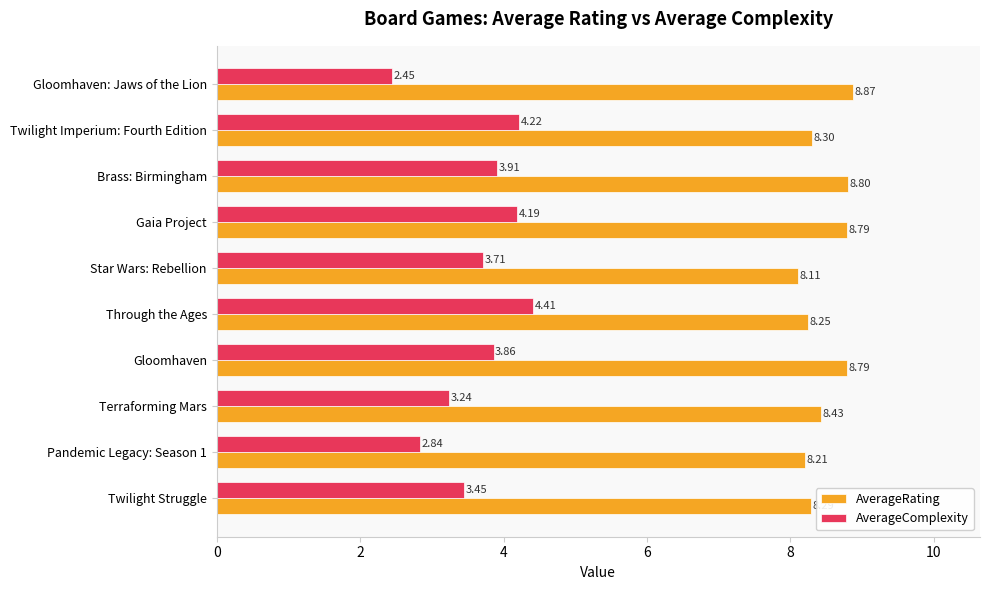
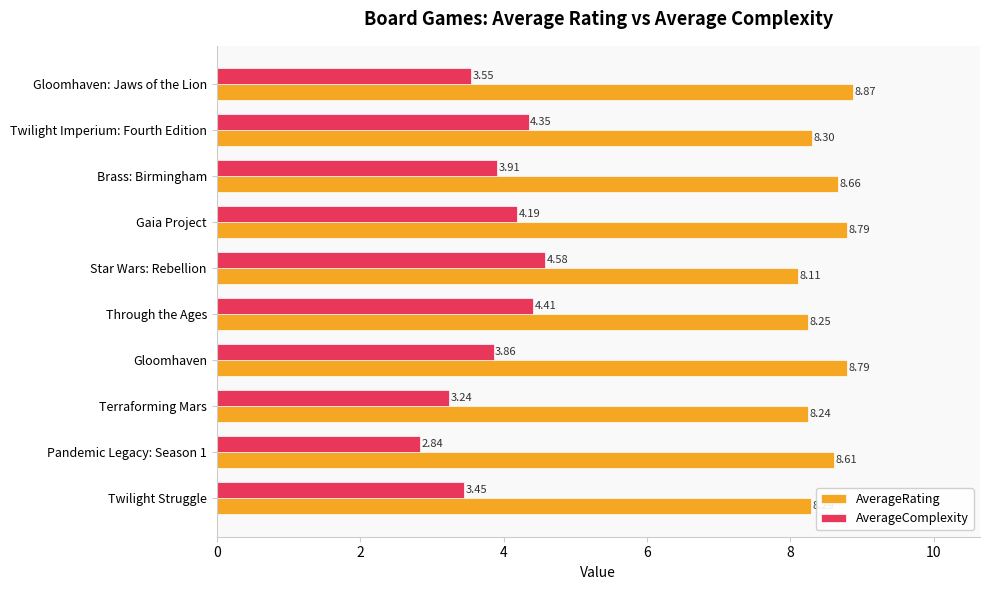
AverageComplexity, Gloomhaven: Jaws of the Lion: 2.45 -> 3.55
AverageComplexity, Twilight Imperium: Fourth Edition: 4.22 -> 4.35
AverageRating, Brass: Birmingham: 8.80 -> 8.66
AverageComplexity, Star Wars: Rebellion: 3.71 -> 4.58
AverageRating, Terraforming Mars: 8.43 -> 8.24
AverageRating, Pandemic Legacy: Season 1: 8.21 -> 8.61
